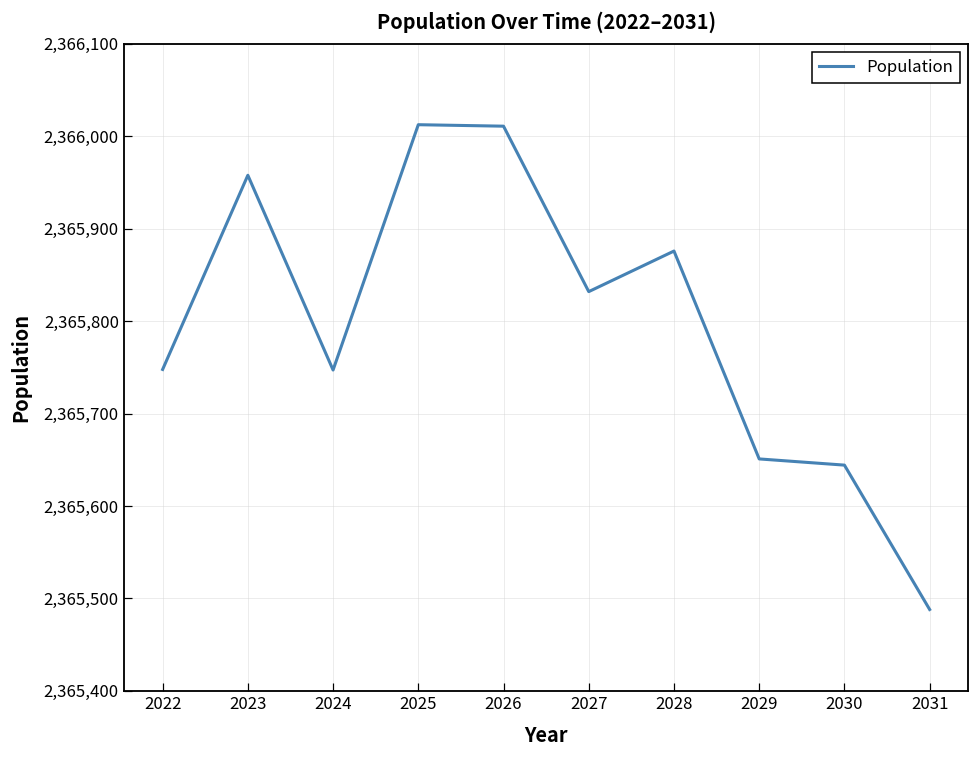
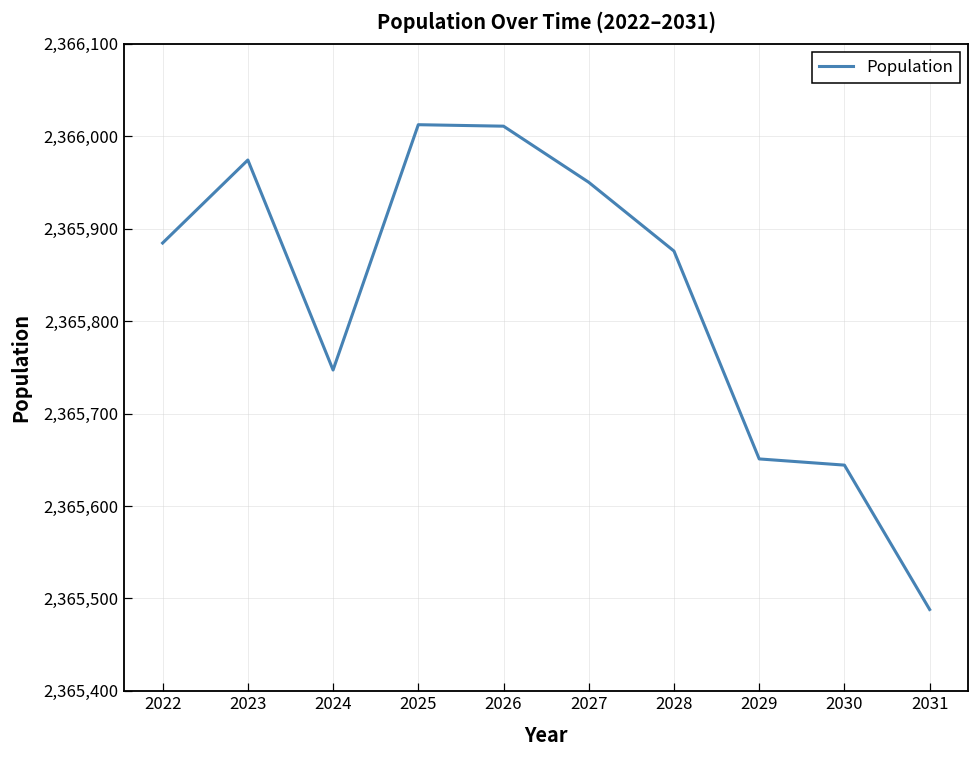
2022: 2,365,750 -> 2,365,880
2023: 2,365,960 -> 2,365,970
2027: 2,365,830 -> 2,365,950
